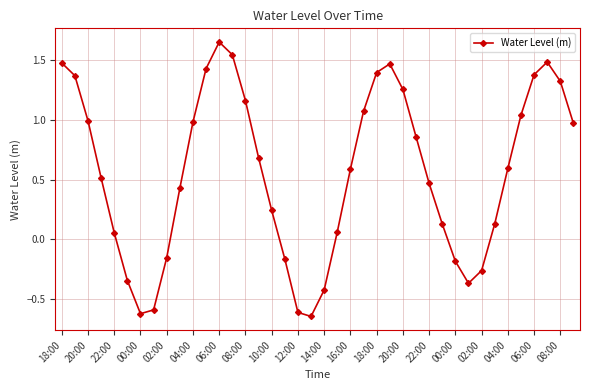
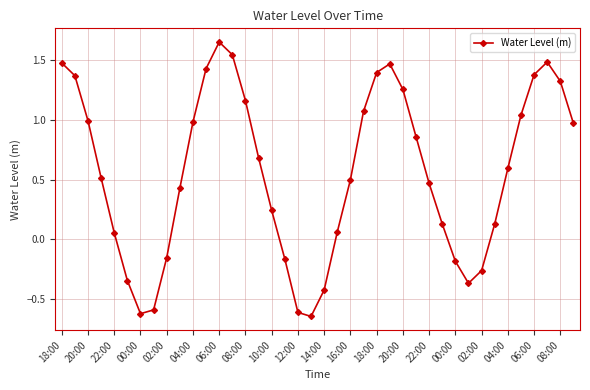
16:00: 0.59 -> 0.50
